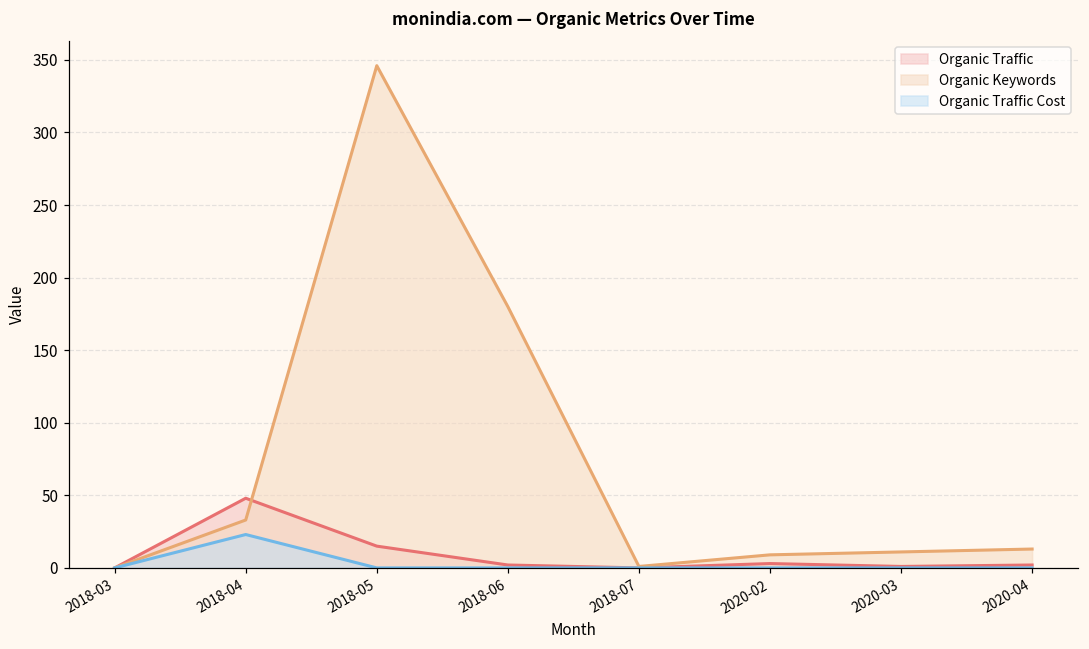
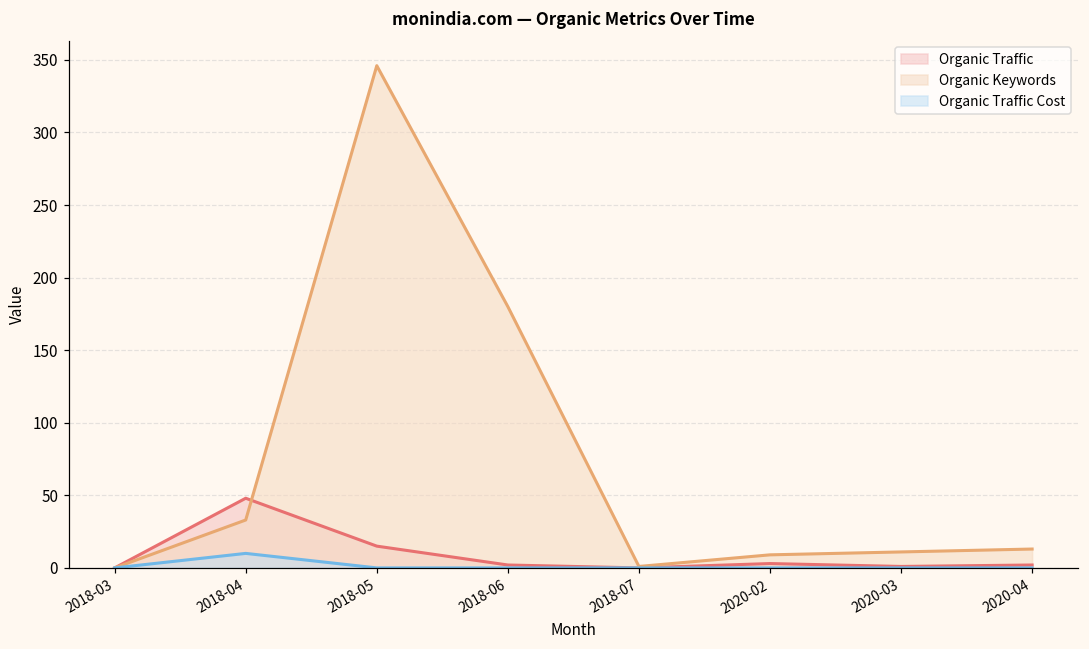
Organic Traffic Cost, 2018-04: 23 -> 10
